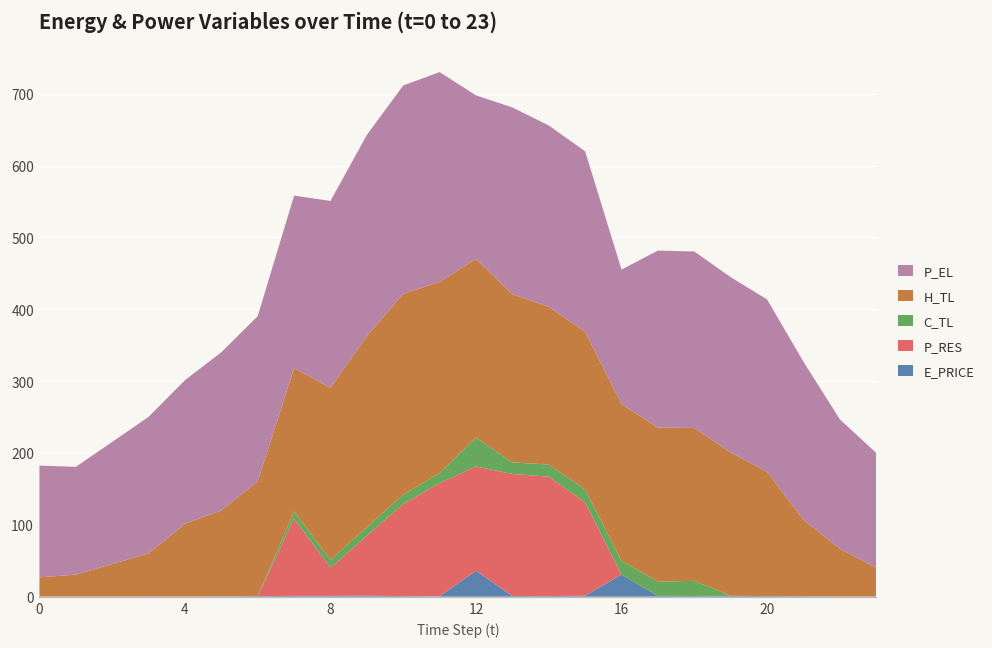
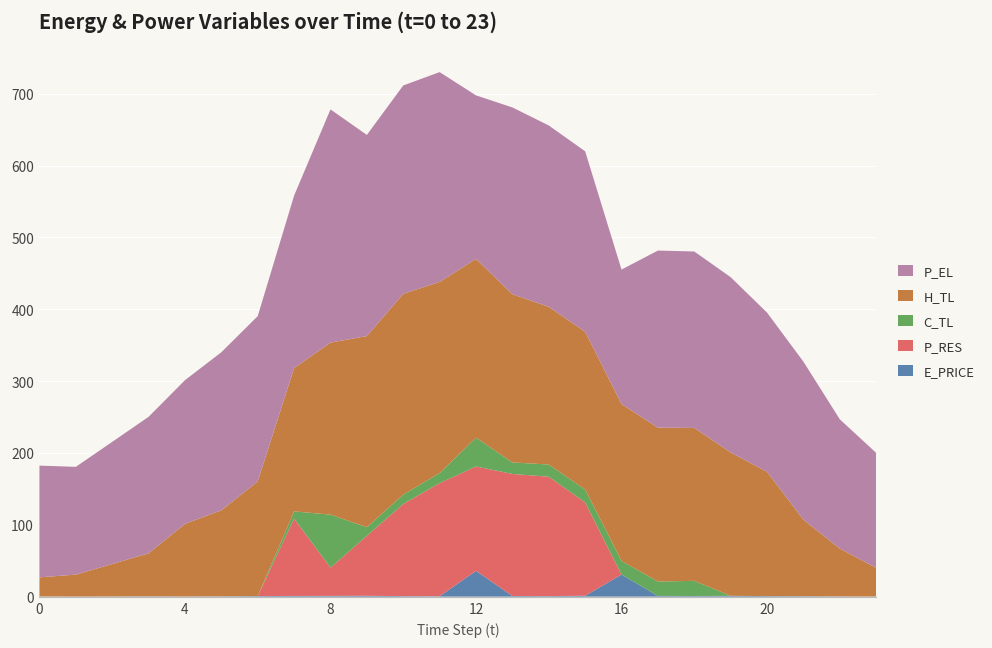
C_TL, 8: 10 -> 70
P_EL, 8: 260 -> 320
P_EL, 20: 240 -> 220
